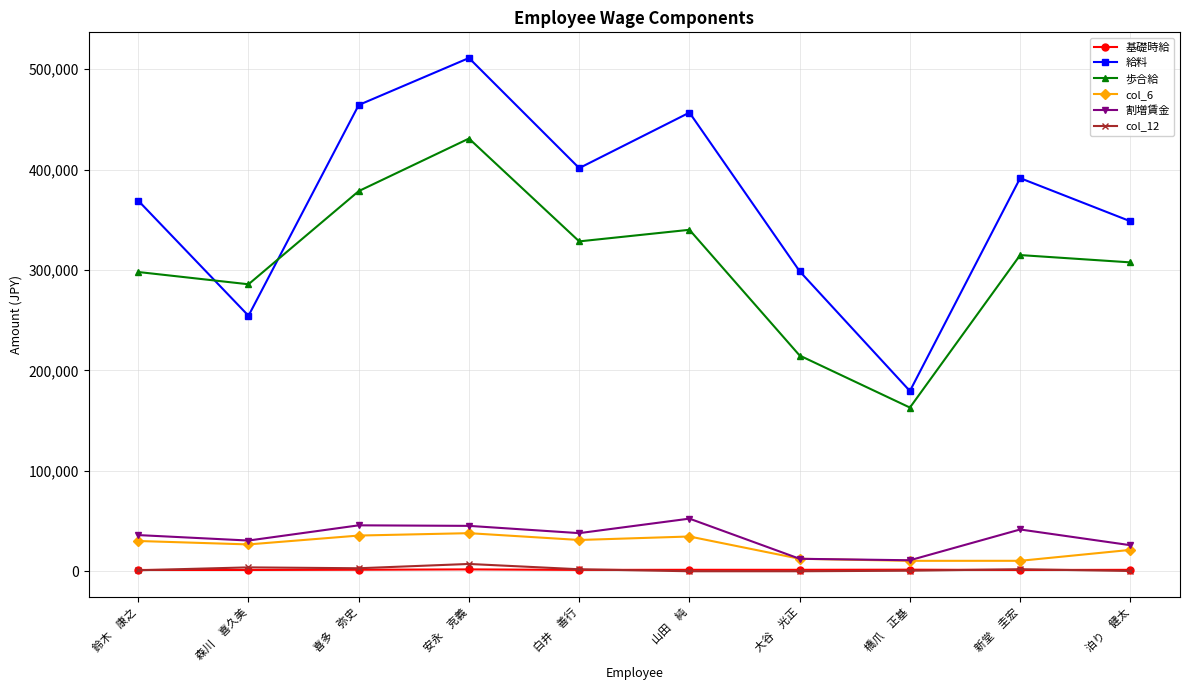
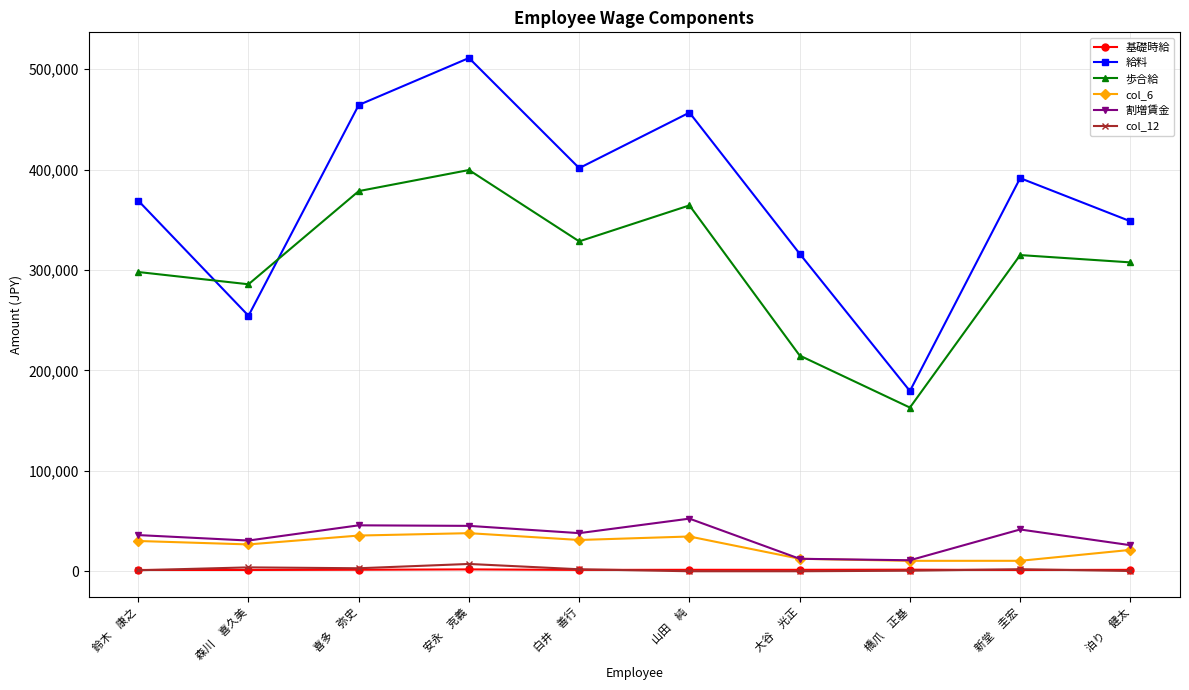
歩合給, 安永 克義: 431,000 -> 400,000
歩合給, 山田 純: 340,000 -> 364,000
給料, 大谷 光正: 299,000 -> 316,000
